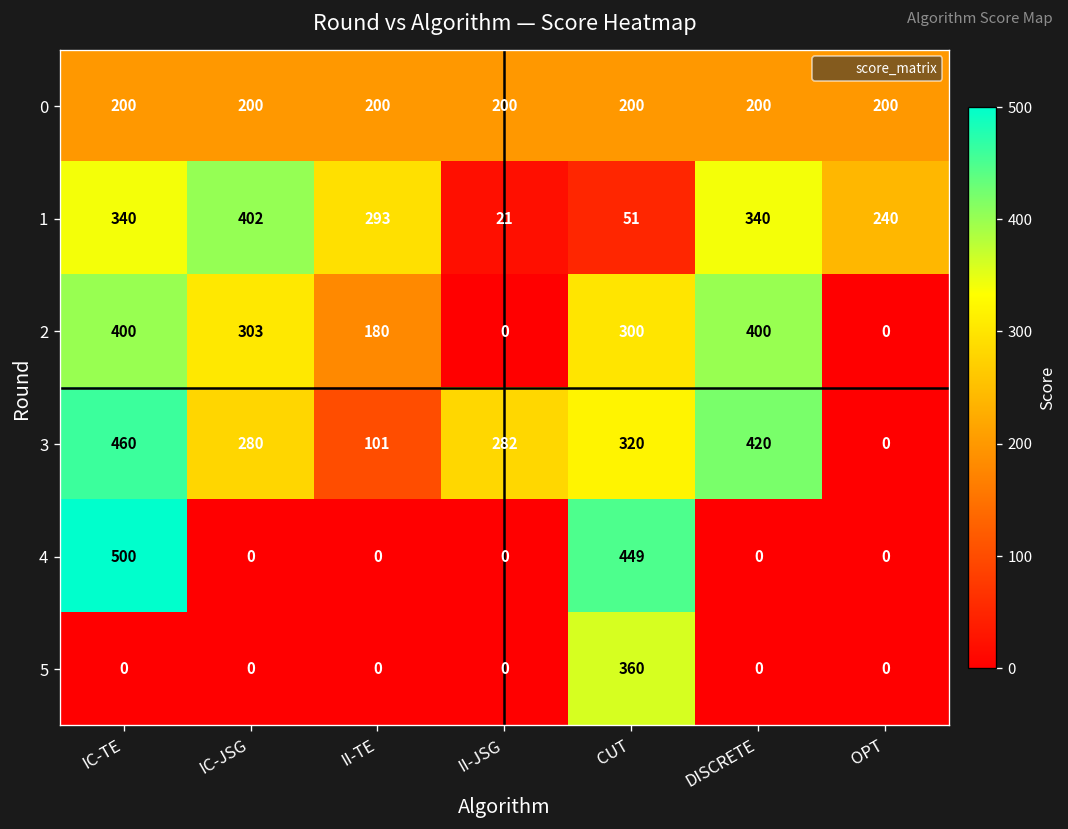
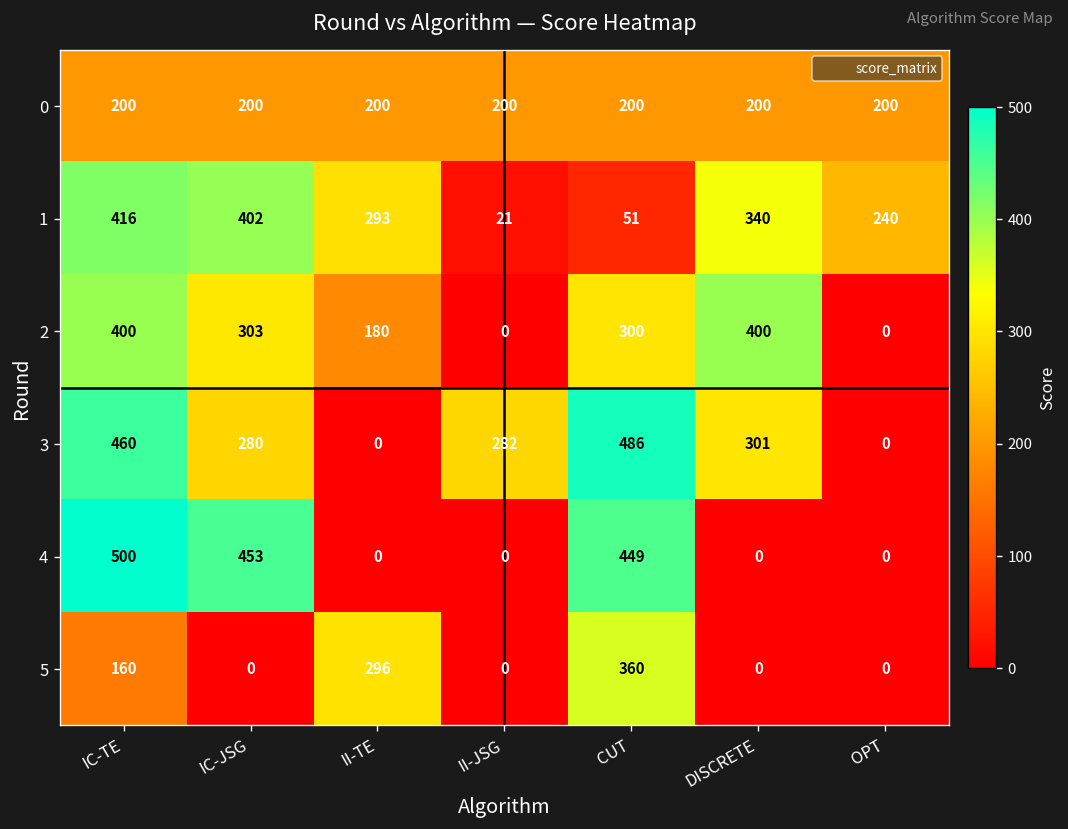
1, IC-TE: 340 -> 416
3, II-TE: 101 -> 0
3, CUT: 320 -> 486
3, DISCRETE: 420 -> 301
4, IC-JSG: 0 -> 453
5, IC-TE: 0 -> 160
5, II-TE: 0 -> 296
